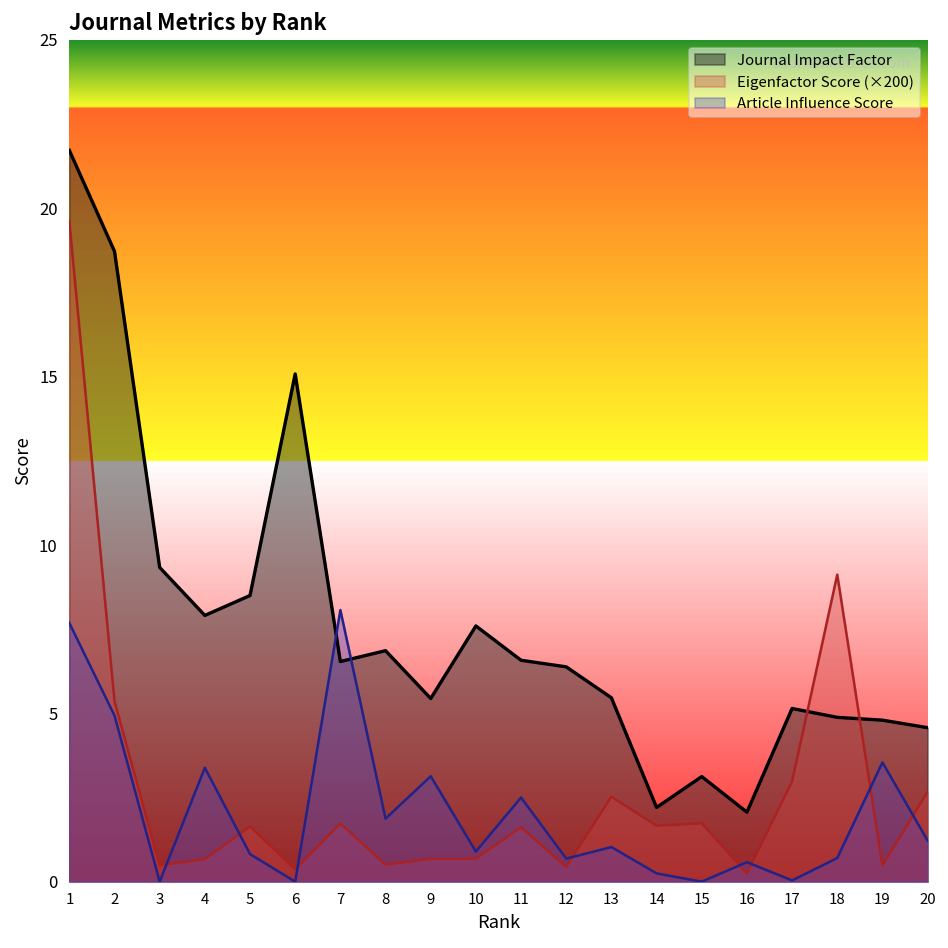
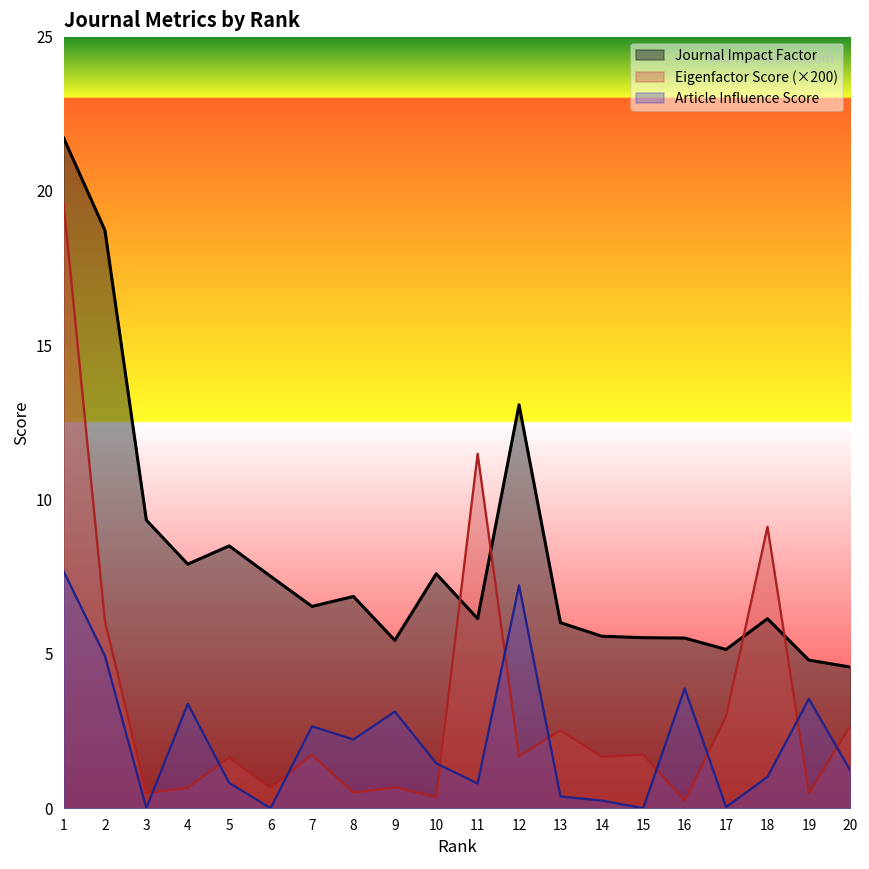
Eigenfactor Score (×200), 2: 5.4 -> 6.1
Journal Impact Factor, 6: 15.1 -> 7.5
Eigenfactor Score (×200), 6: 0.4 -> 0.7
Article Influence Score, 7: 8.1 -> 2.7
Article Influence Score, 8: 1.9 -> 2.2
Eigenfactor Score (×200), 10: 0.7 -> 0.4
Article Influence Score, 10: 0.9 -> 1.5
Journal Impact Factor, 11: 6.6 -> 6.1
Eigenfactor Score (×200), 11: 1.6 -> 11.5
Article Influence Score, 11: 2.5 -> 0.8
Journal Impact Factor, 12: 6.4 -> 13.1
Eigenfactor Score (×200), 12: 0.4 -> 1.7
Article Influence Score, 12: 0.7 -> 7.2
Journal Impact Factor, 13: 5.5 -> 6.0
Article Influence Score, 13: 1.0 -> 0.4
Journal Impact Factor, 14: 2.2 -> 5.6
Journal Impact Factor, 15: 3.1 -> 5.5
Journal Impact Factor, 16: 2.1 -> 5.5
Article Influence Score, 16: 0.6 -> 3.9
Journal Impact Factor, 18: 4.9 -> 6.1
Article Influence Score, 18: 0.7 -> 1.0
